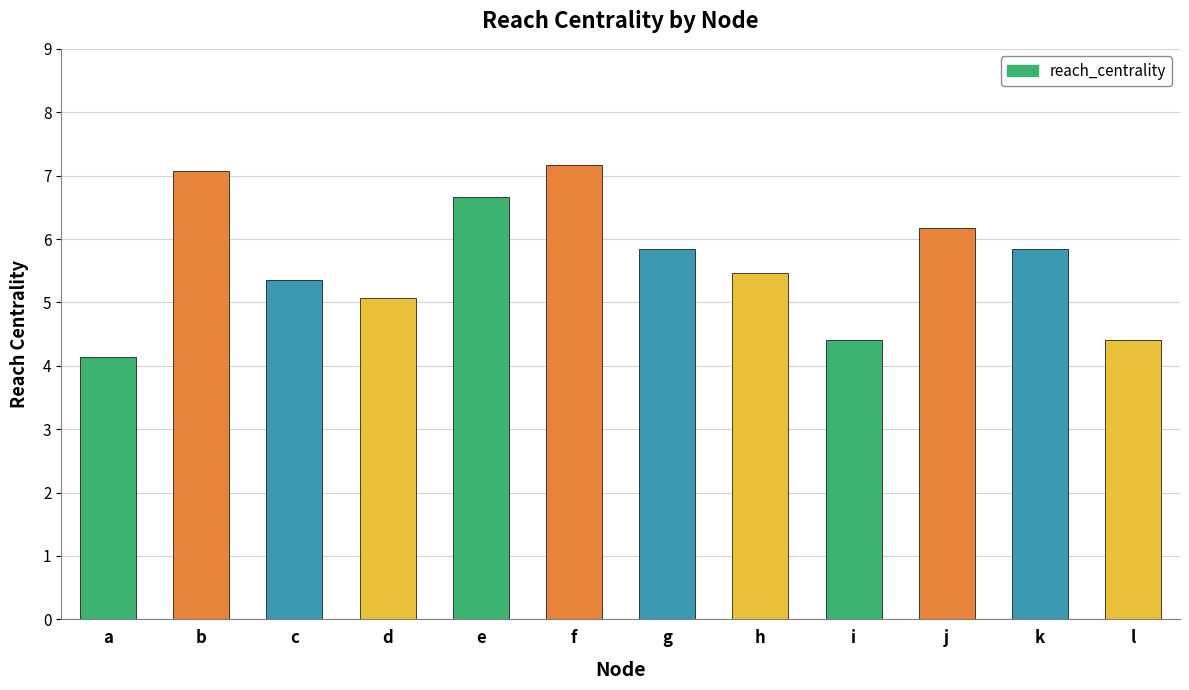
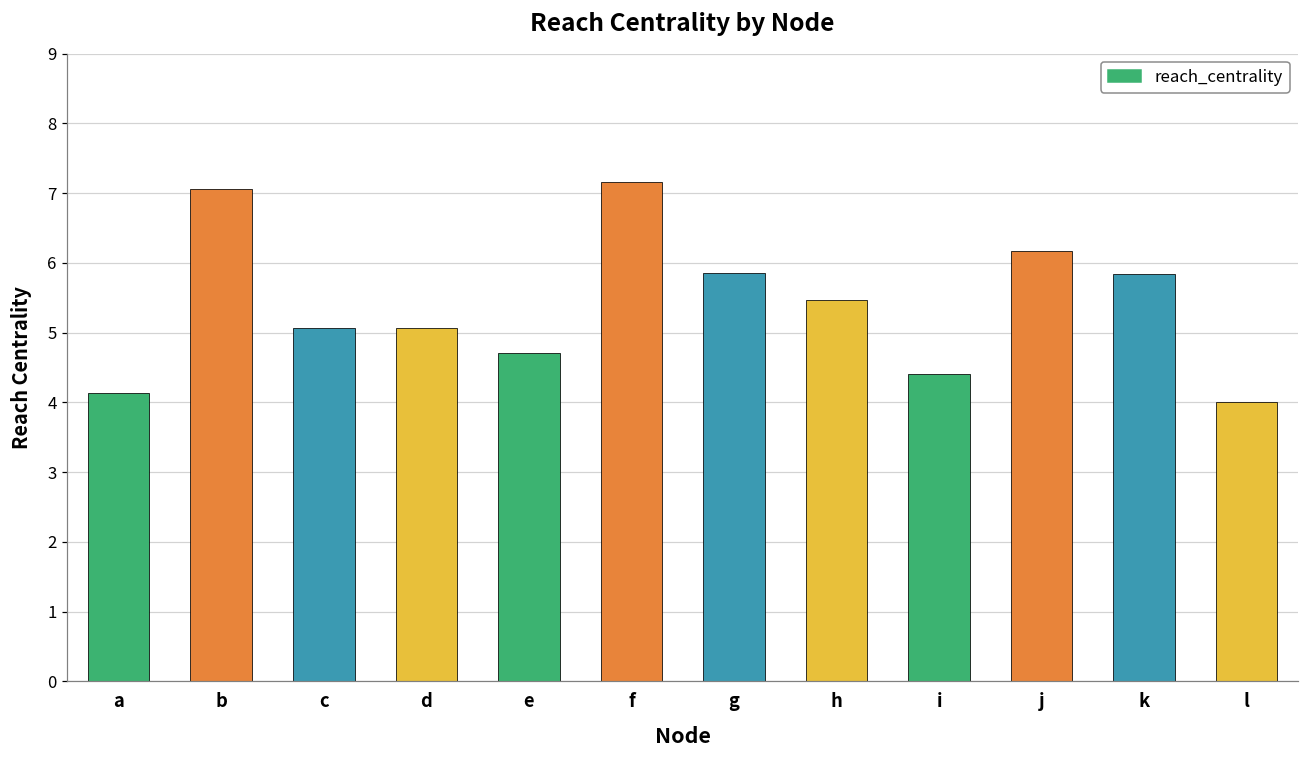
c: 5.4 -> 5.1
e: 6.7 -> 4.7
l: 4.4 -> 4.0
